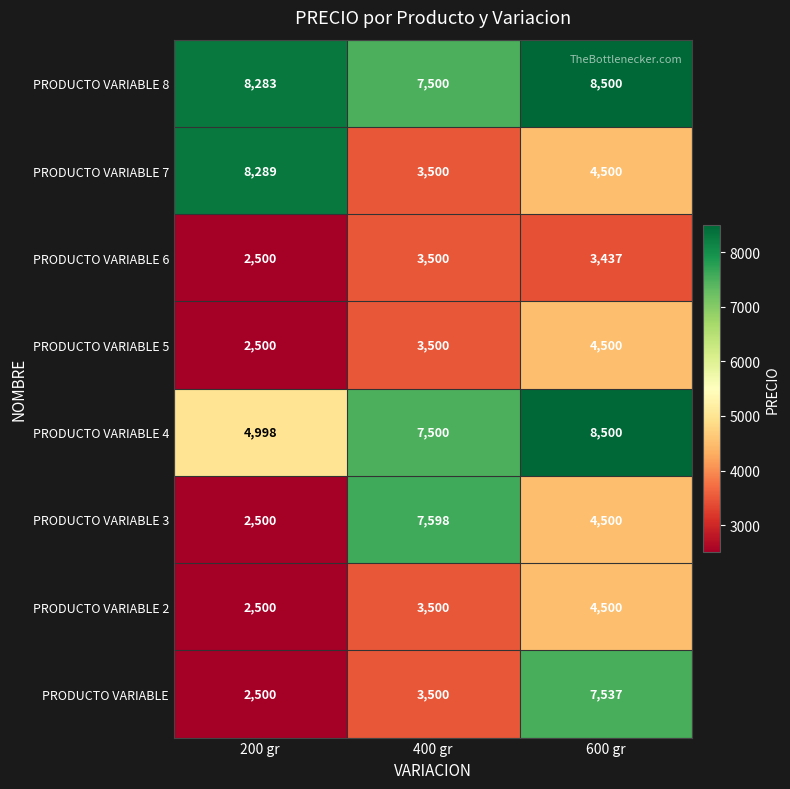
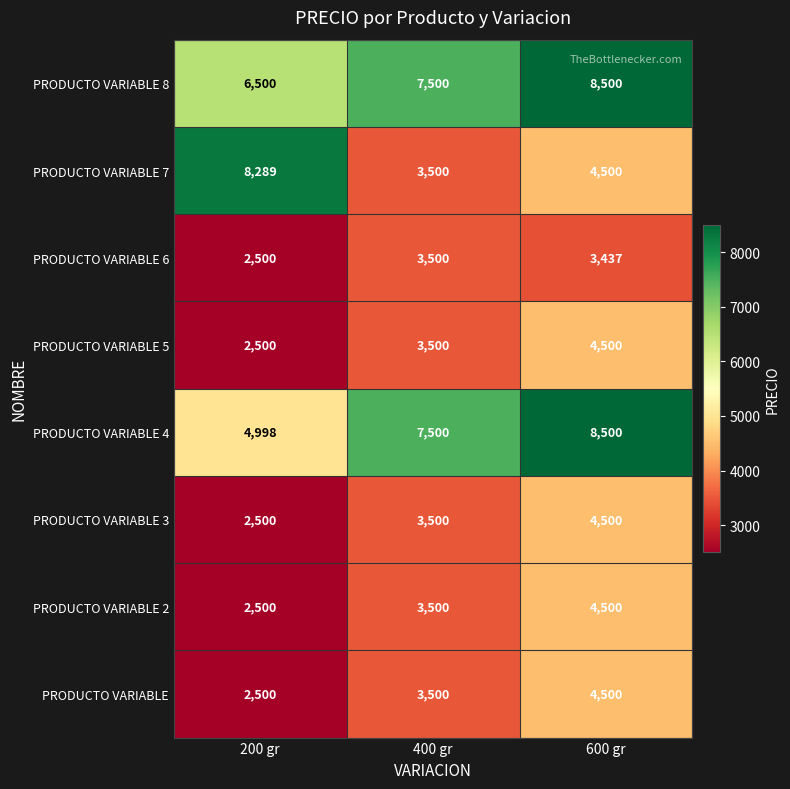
PRODUCTO VARIABLE 8, 200 gr: 8,283 -> 6,500
PRODUCTO VARIABLE 3, 400 gr: 7,598 -> 3,500
PRODUCTO VARIABLE, 600 gr: 7,537 -> 4,500
